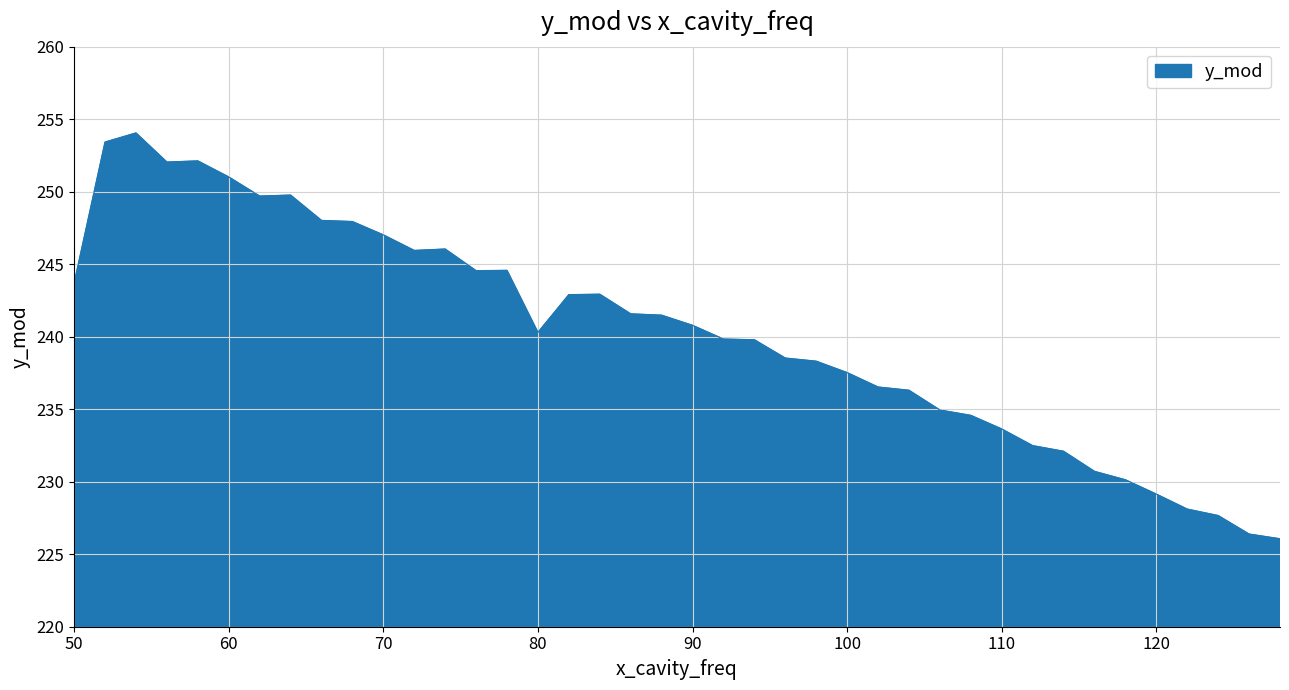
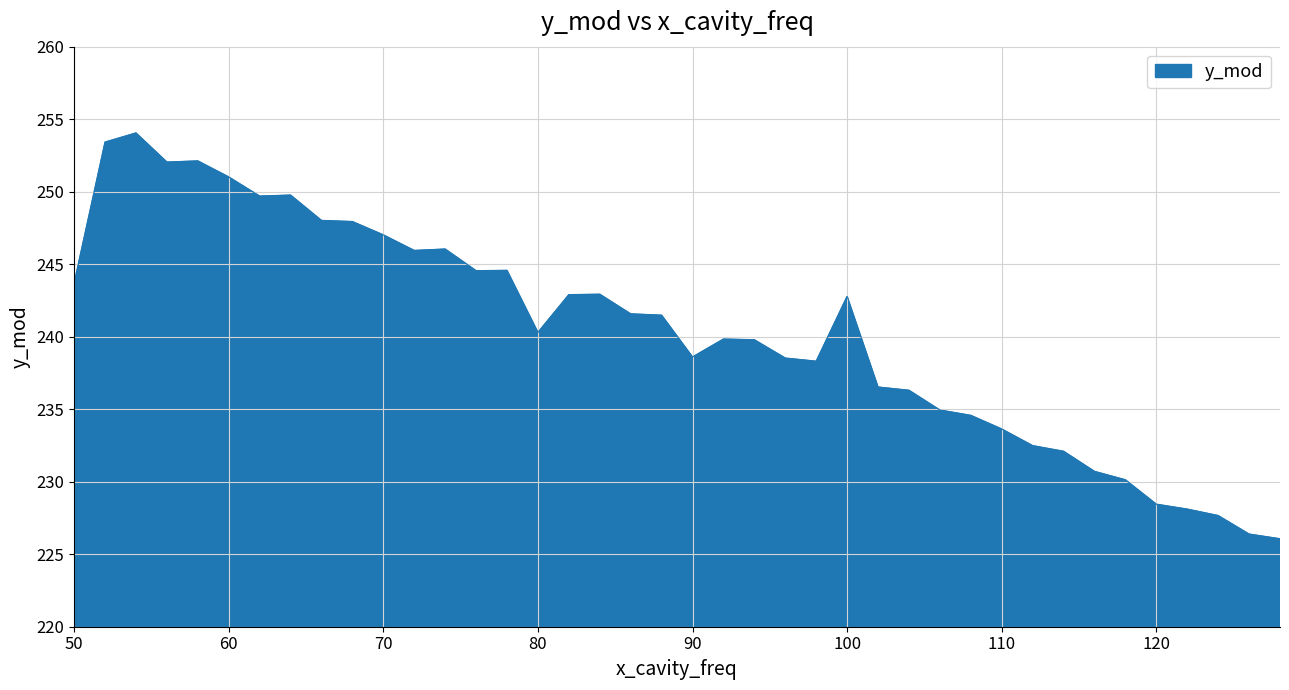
90: 240.8 -> 238.6
100: 237.5 -> 242.8
120: 229.1 -> 228.4
